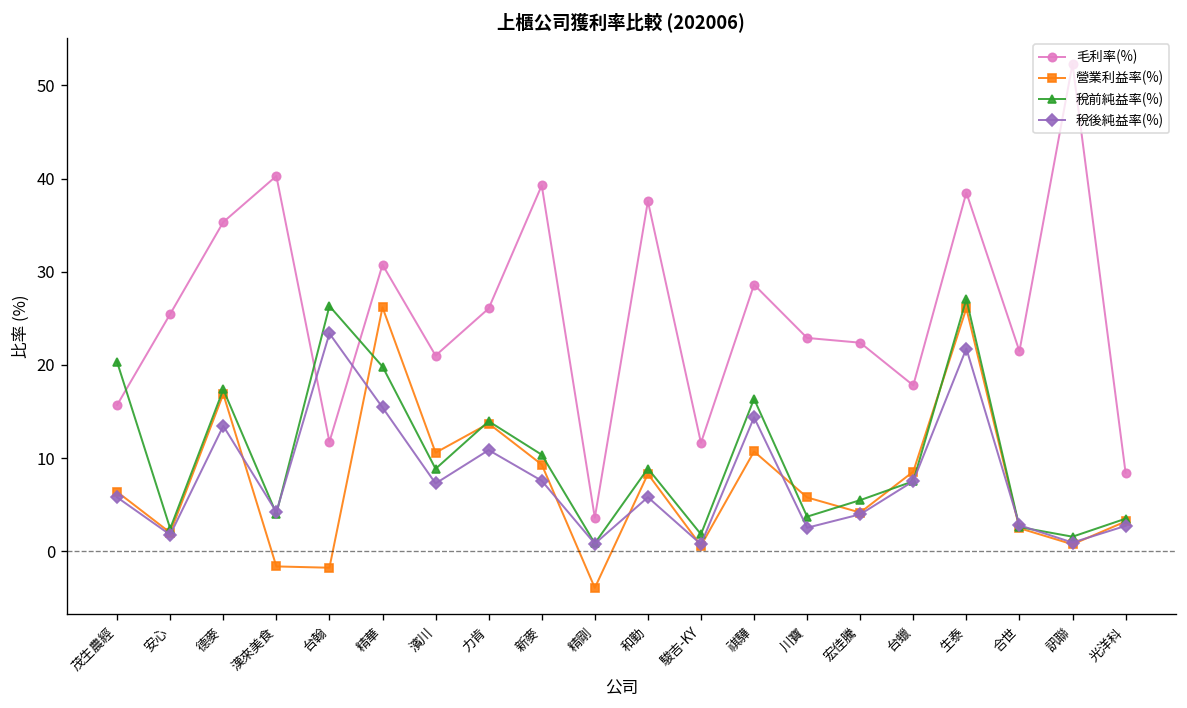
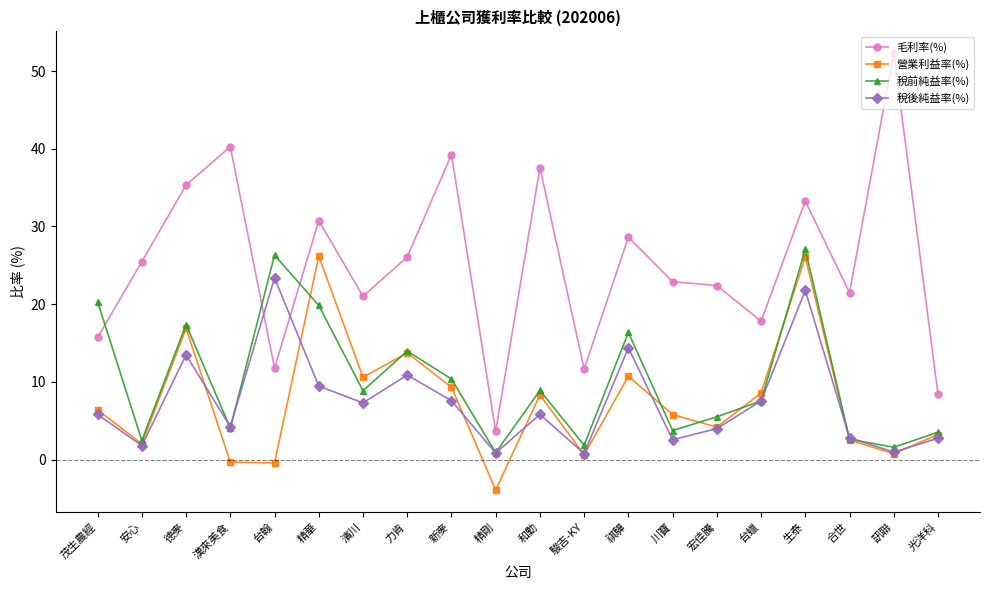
營業利益率(%), 漢來美食: -2 -> 0
營業利益率(%), 台翰: -2 -> 0
稅後純益率(%), 精華: 15 -> 9
毛利率(%), 生泰: 38 -> 33
